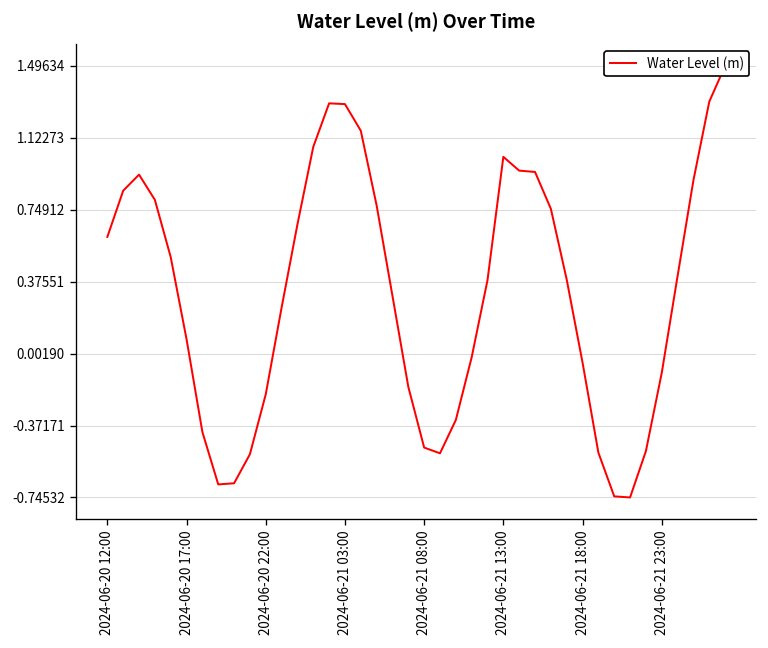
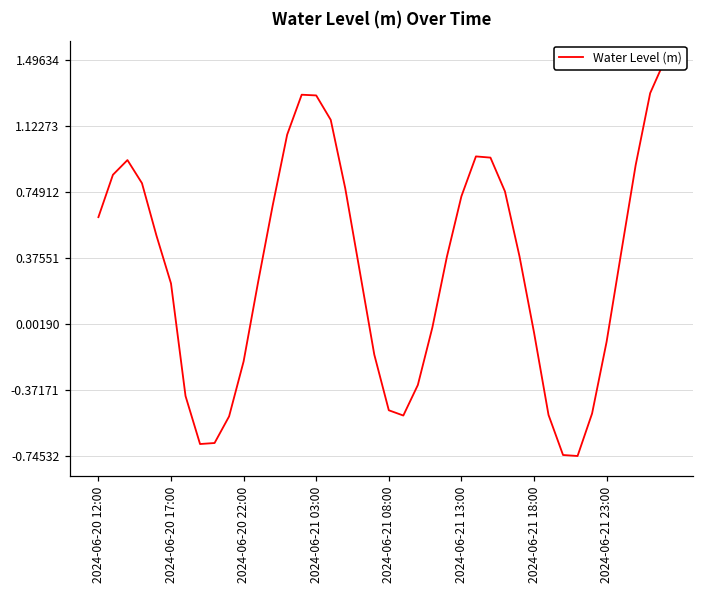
2024-06-20 17:00: 0.08 -> 0.23
2024-06-21 13:00: 1.02 -> 0.73
